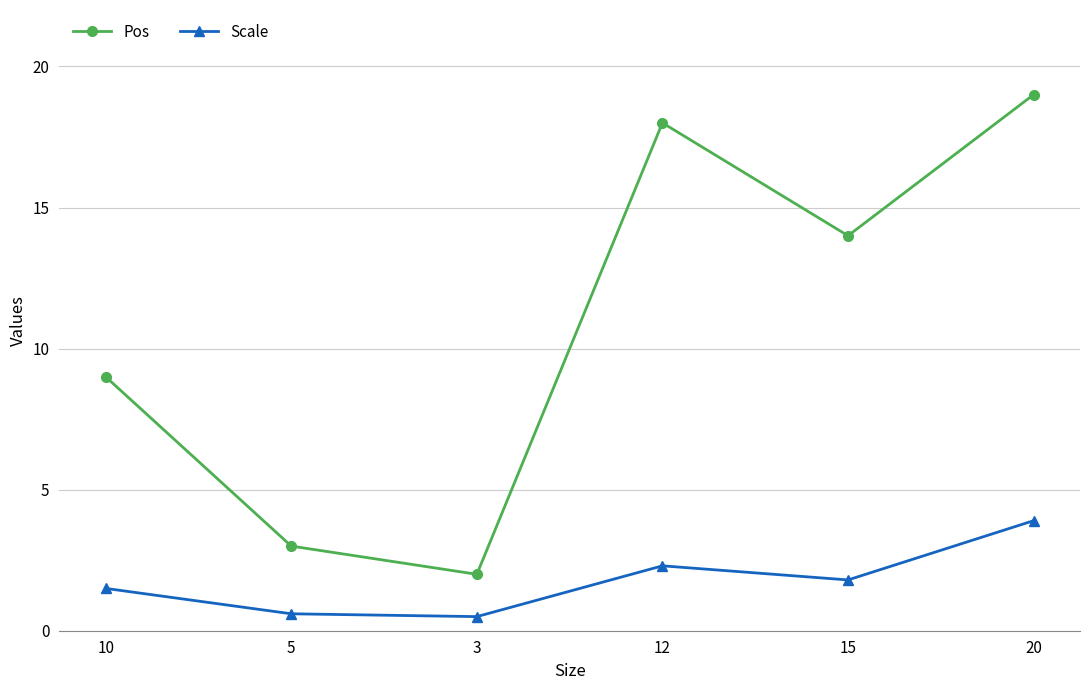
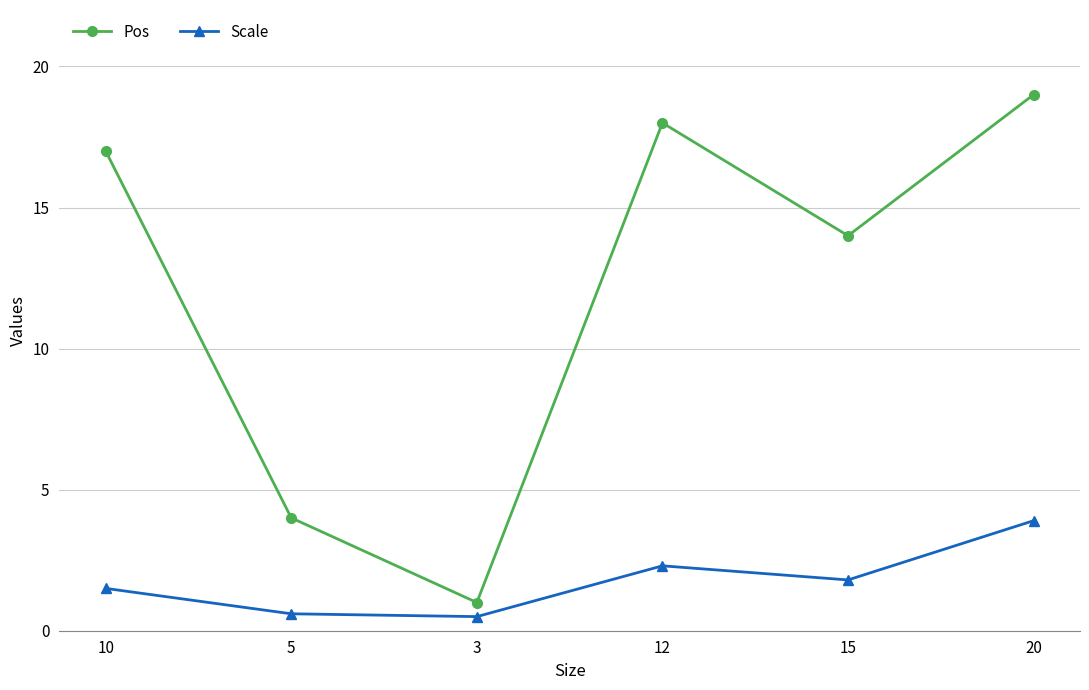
Pos, 10: 9 -> 17
Pos, 5: 3 -> 4
Pos, 3: 2 -> 1
